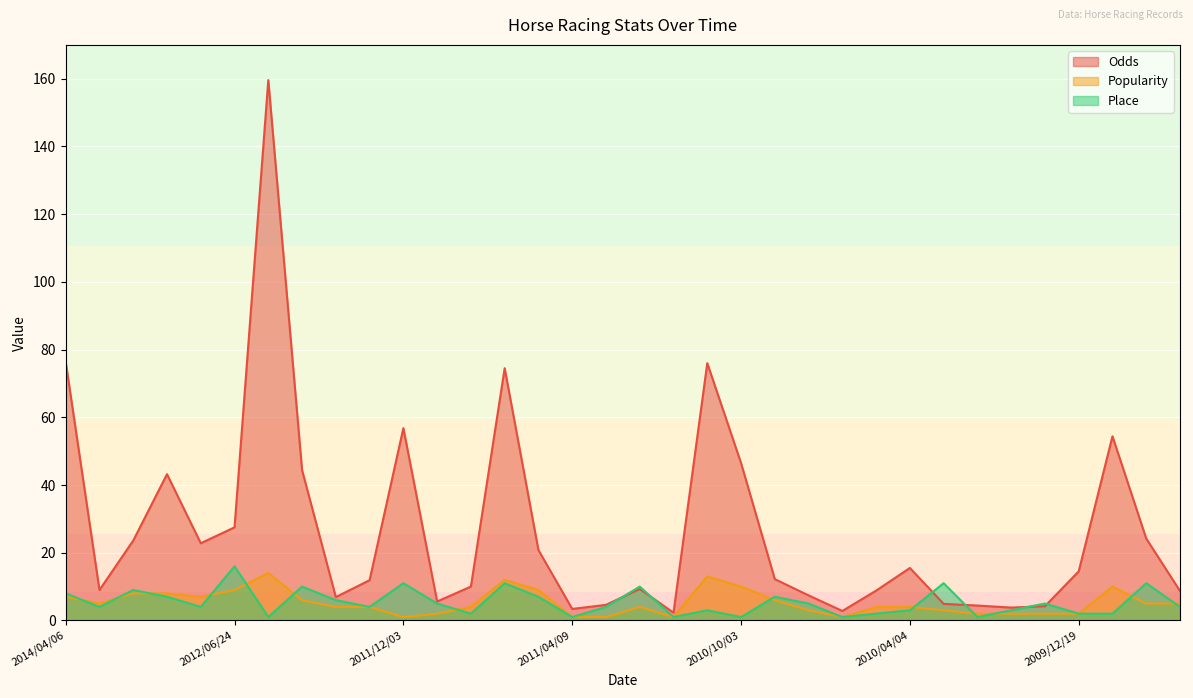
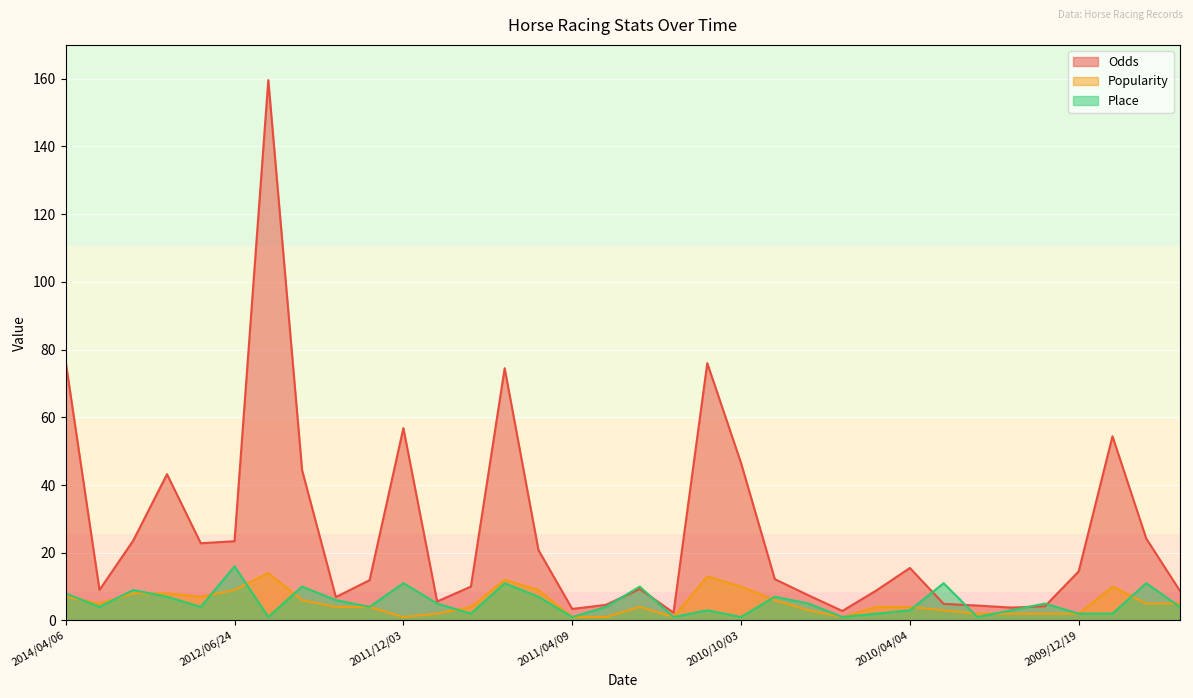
Odds, 2012/06/24: 28 -> 23
